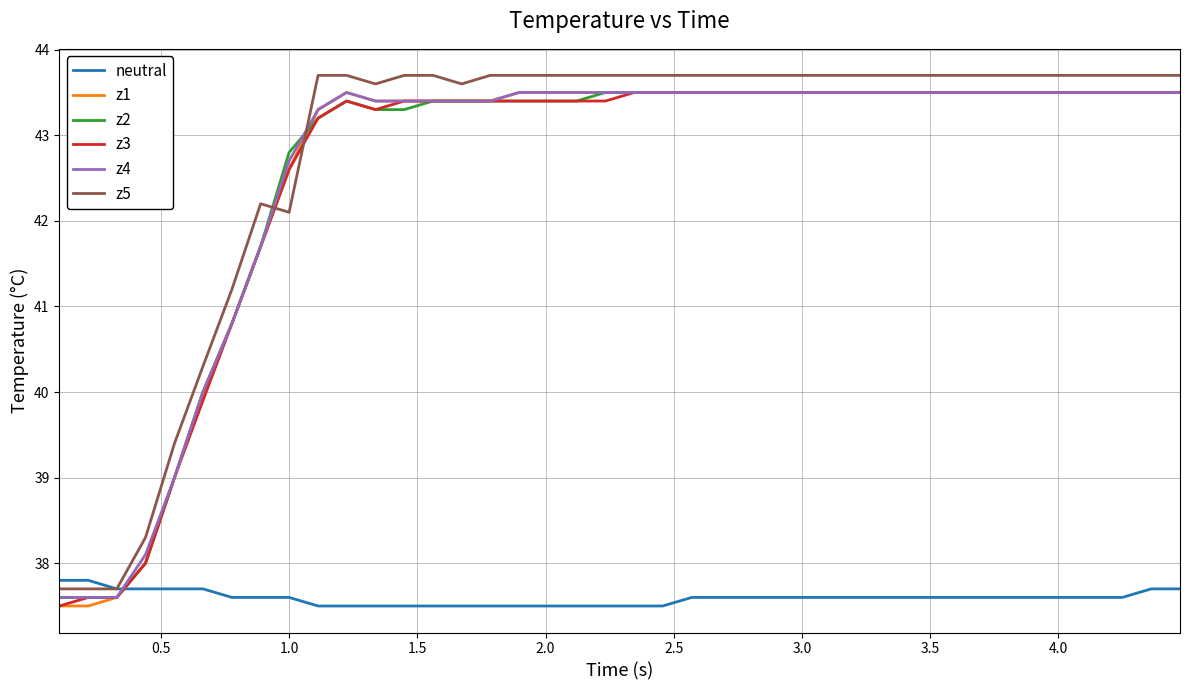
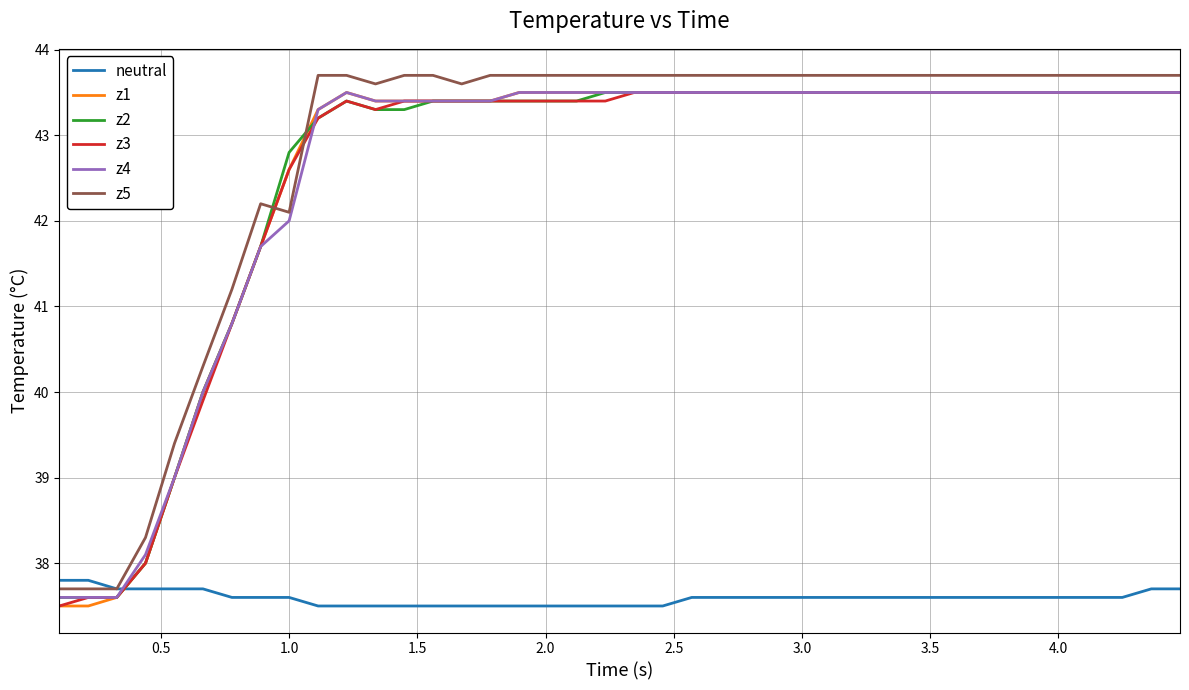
z4, 1.0: 42.7 -> 42.0
